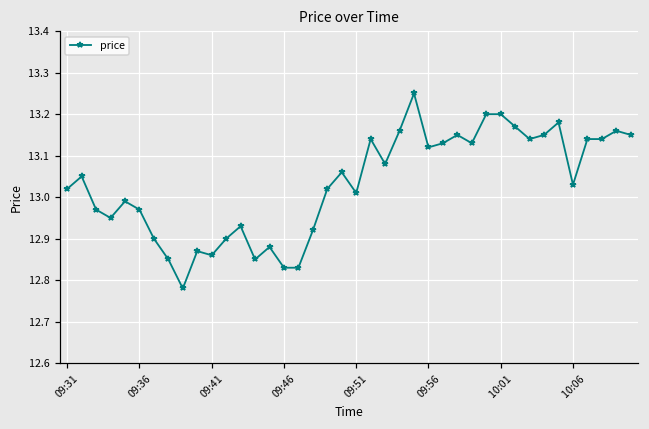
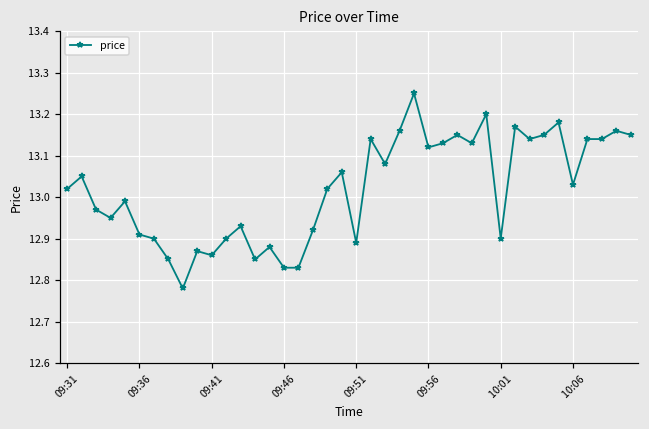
09:36: 12.97 -> 12.91
09:51: 13.01 -> 12.89
10:01: 13.2 -> 12.9
